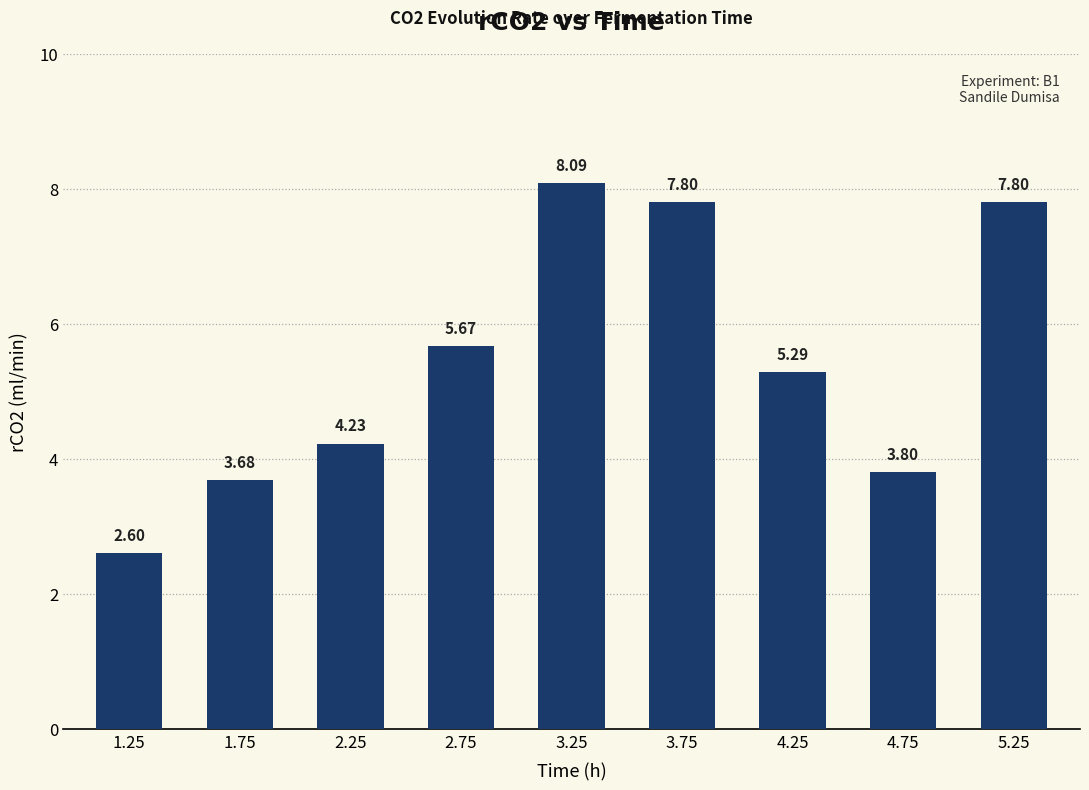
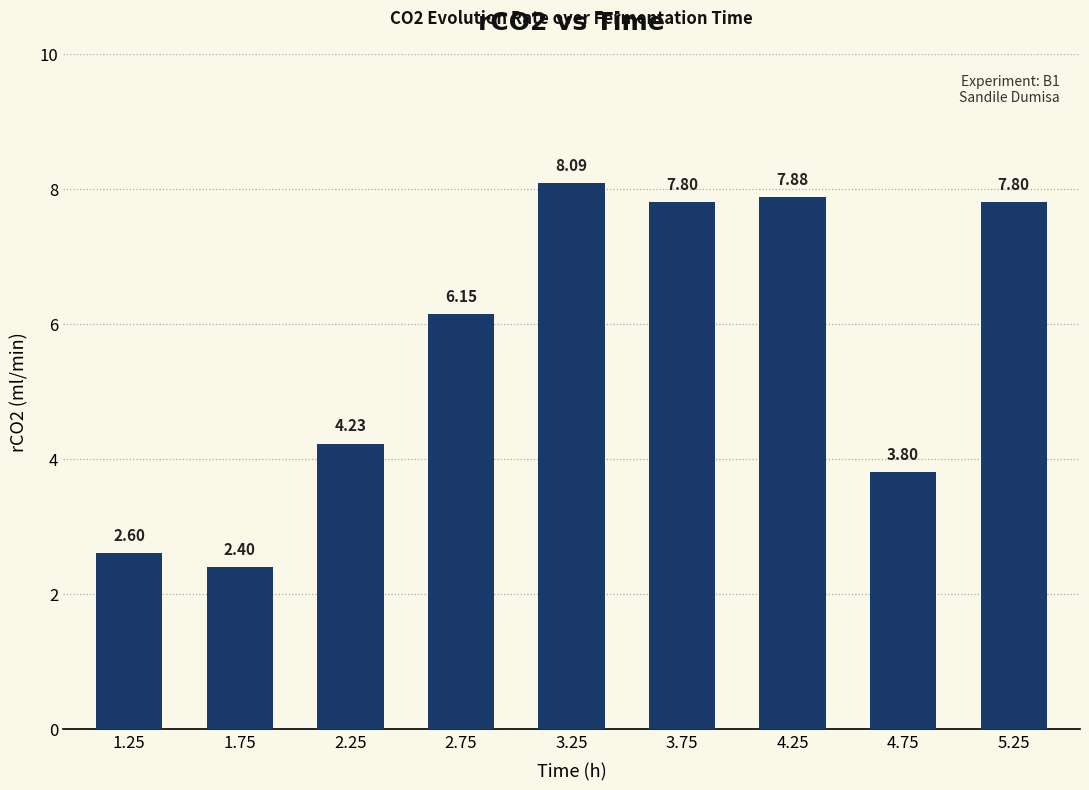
1.75: 3.68 -> 2.40
2.75: 5.67 -> 6.15
4.25: 5.29 -> 7.88
